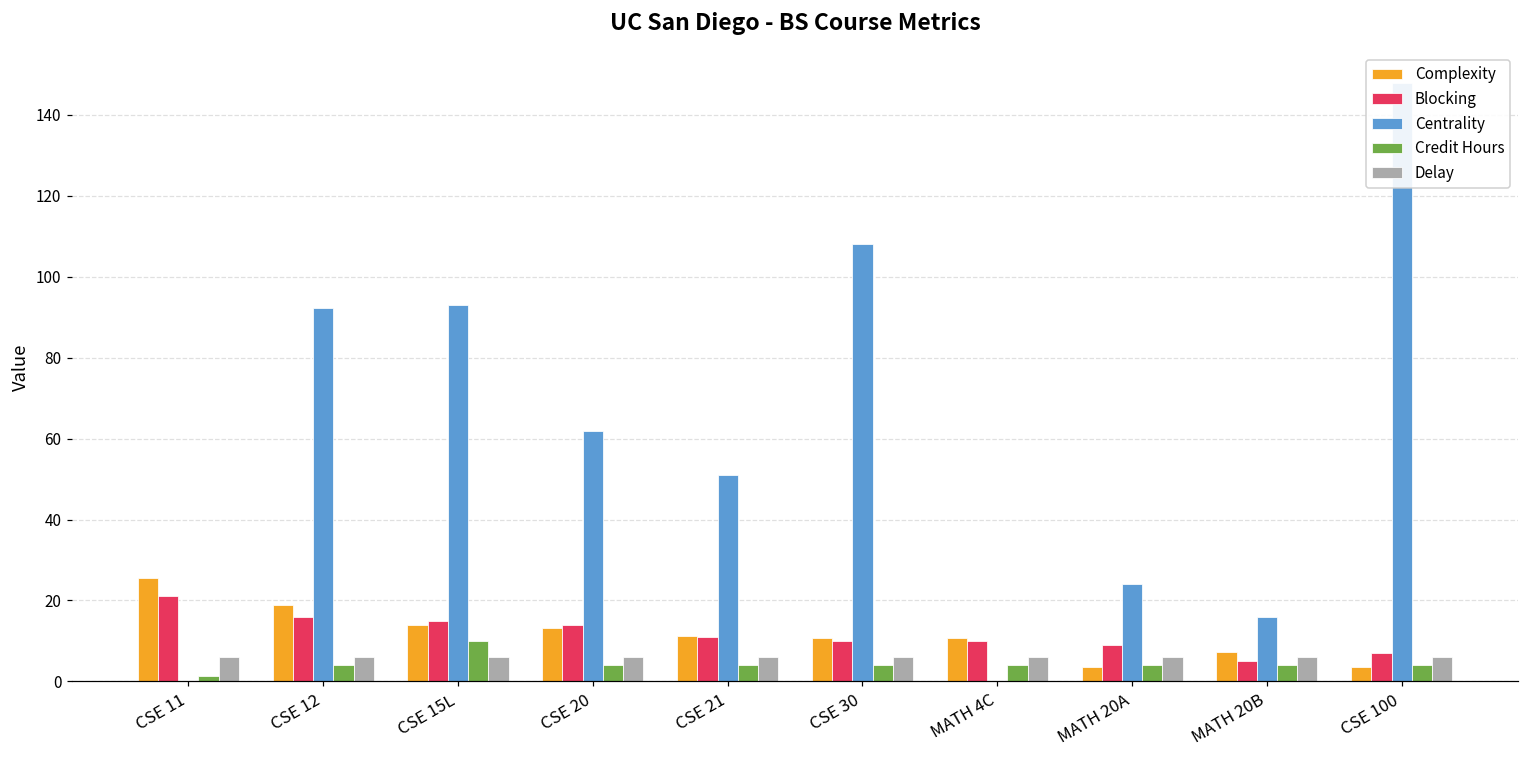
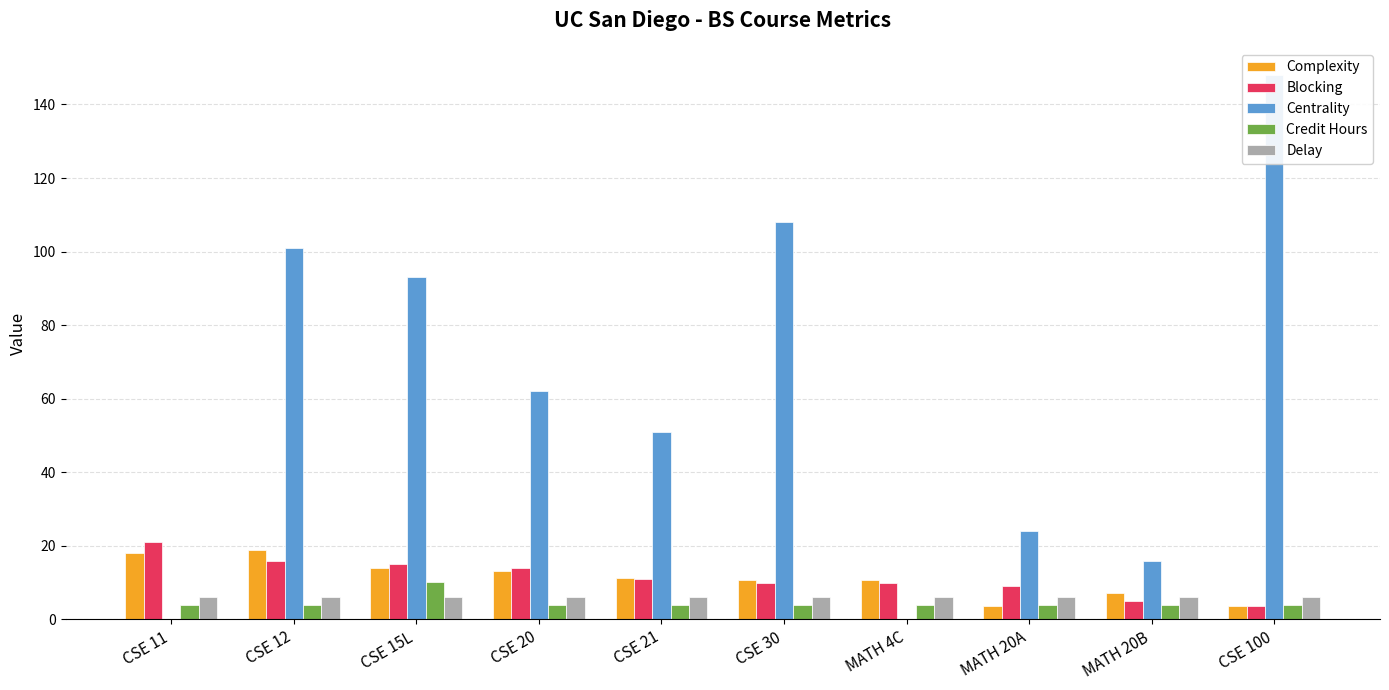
Complexity, CSE 11: 26 -> 18
Credit Hours, CSE 11: 1 -> 4
Centrality, CSE 12: 92 -> 101
Blocking, CSE 100: 7 -> 4
